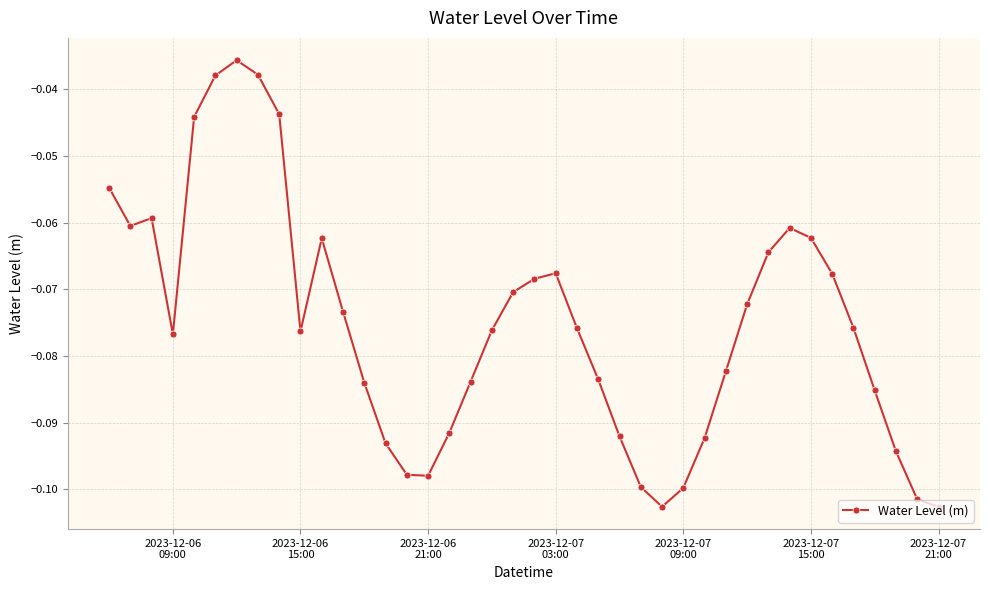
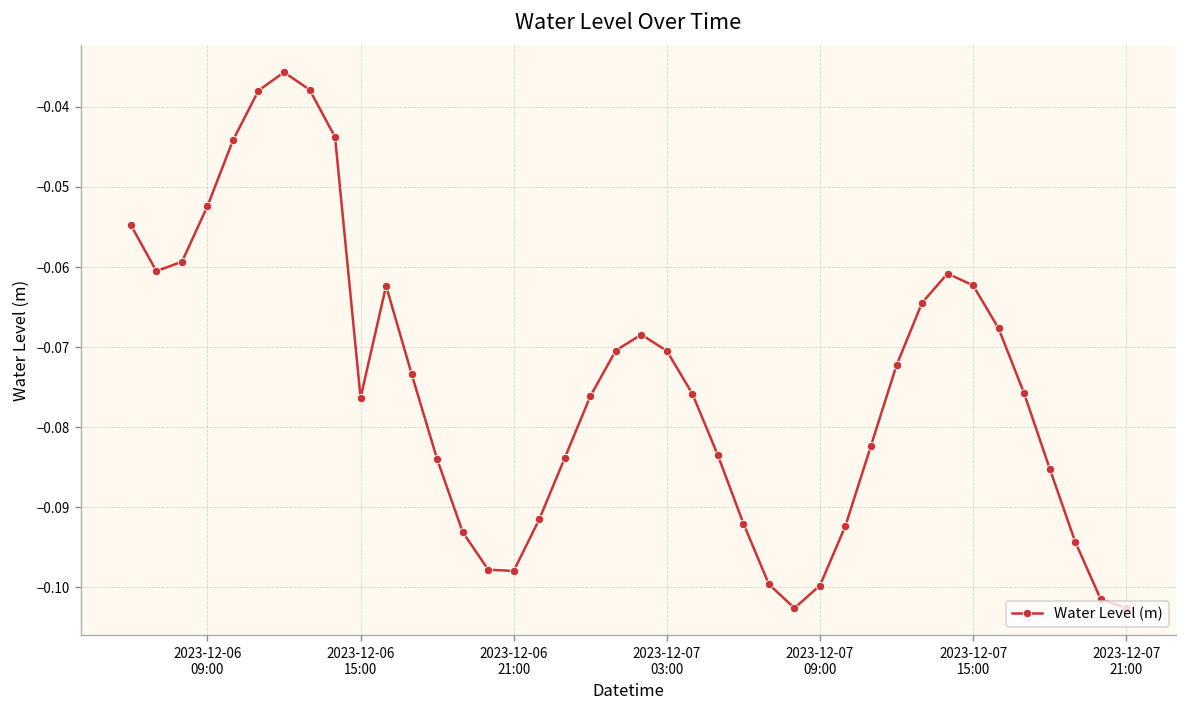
2023-12-06 09:00: -0.077 -> -0.052
2023-12-07 03:00: -0.068 -> -0.070
